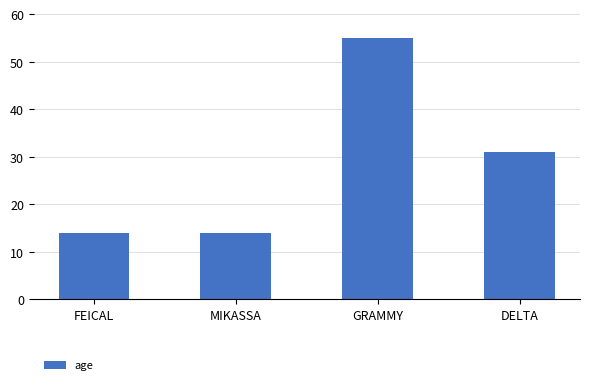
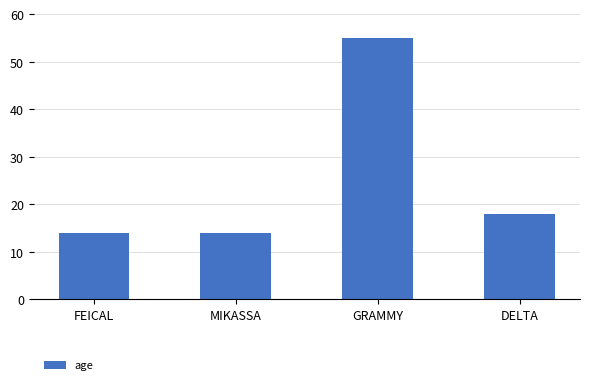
DELTA: 31 -> 18
